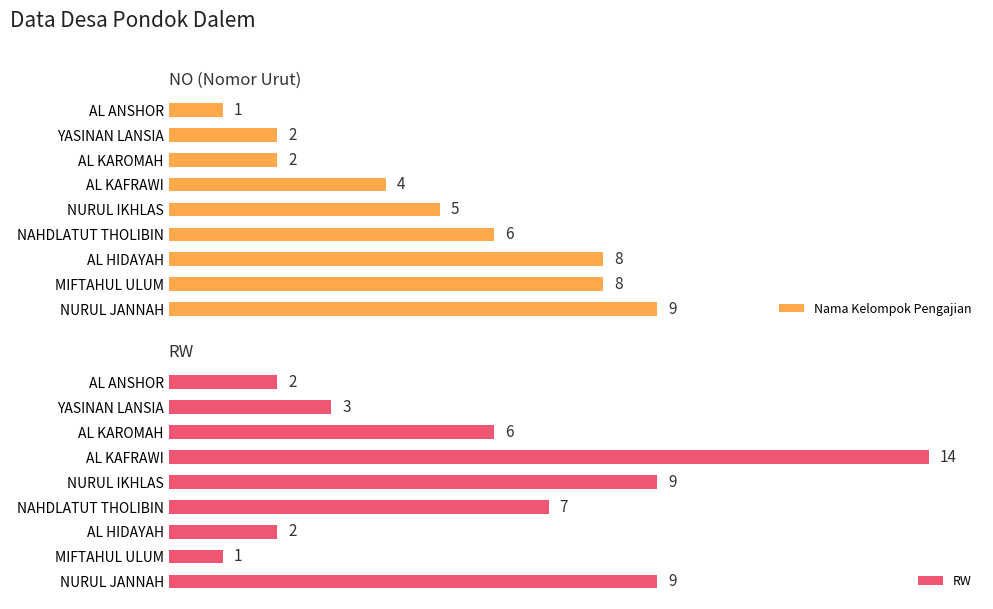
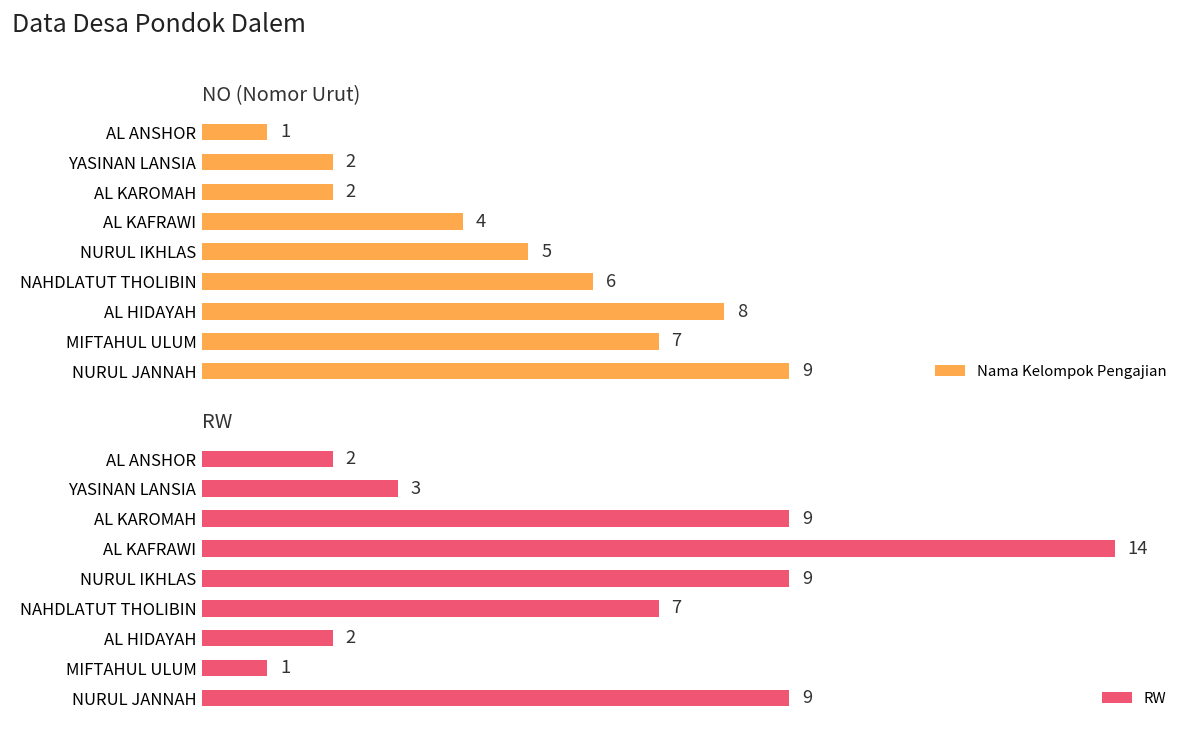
NO (Nomor Urut), MIFTAHUL ULUM: 8 -> 7
RW, AL KAROMAH: 6 -> 9
